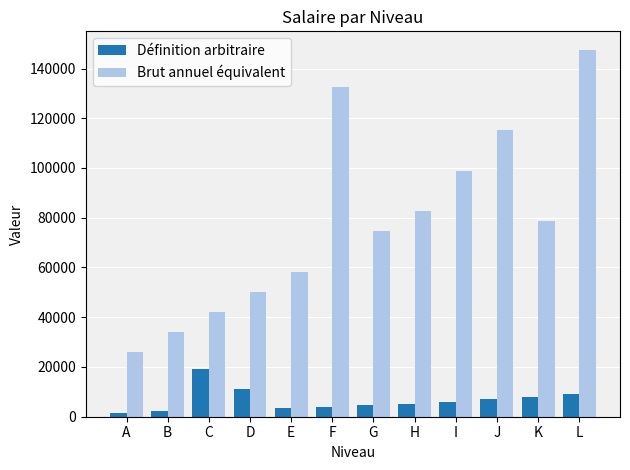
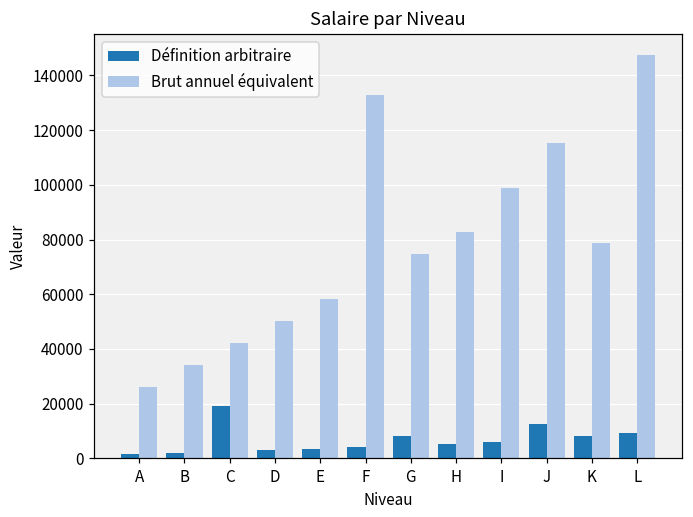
Définition arbitraire, D: 11000 -> 3000
Définition arbitraire, G: 5000 -> 8000
Définition arbitraire, J: 7000 -> 13000
